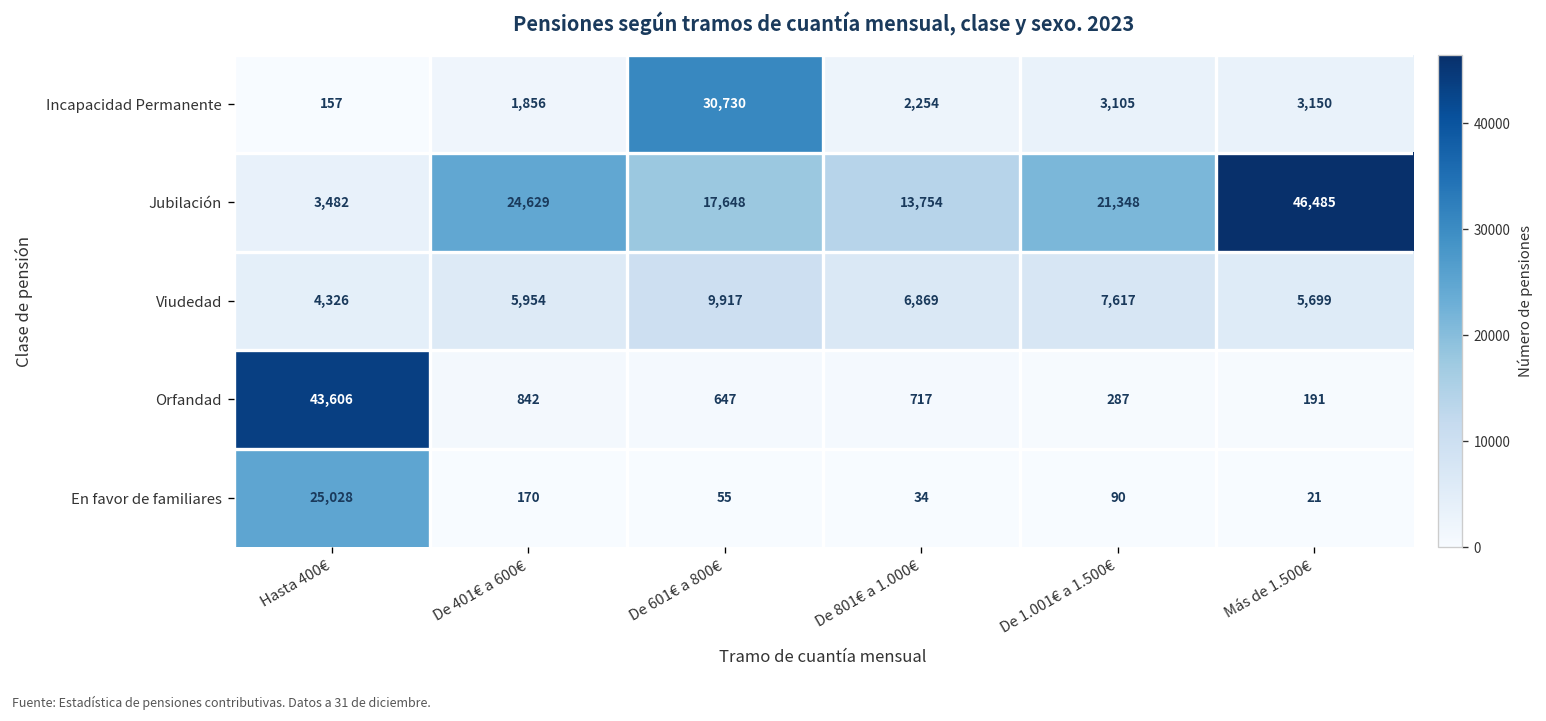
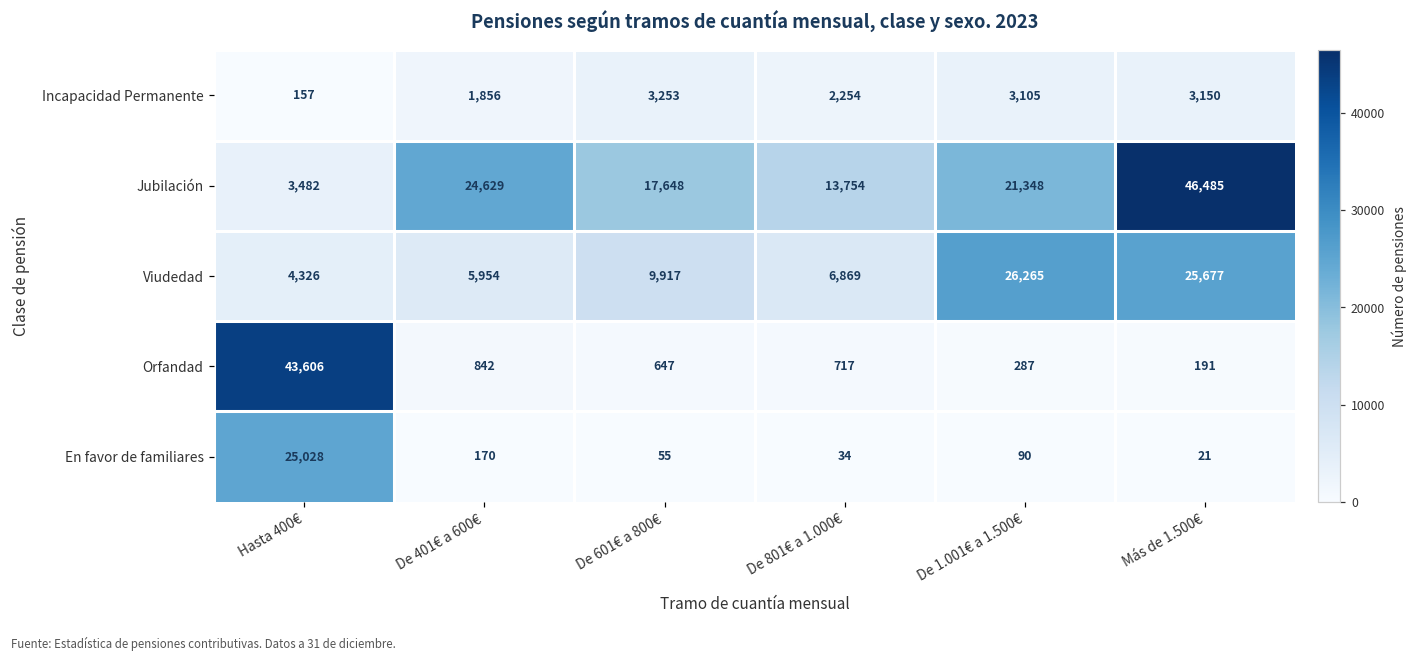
Incapacidad Permanente, De 601€ a 800€: 30,730 -> 3,253
Viudedad, De 1.001€ a 1.500€: 7,617 -> 26,265
Viudedad, Más de 1.500€: 5,699 -> 25,677
